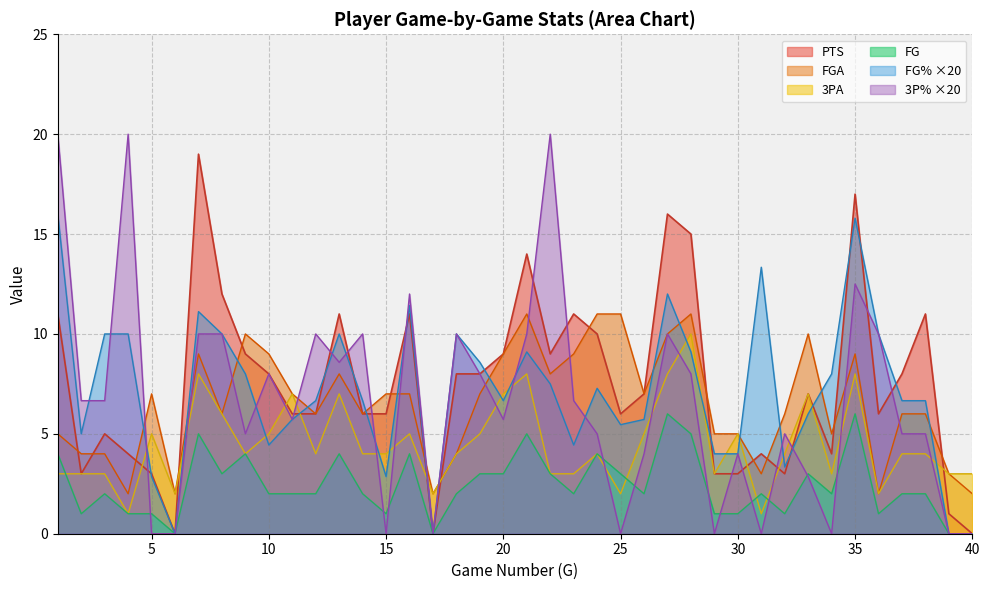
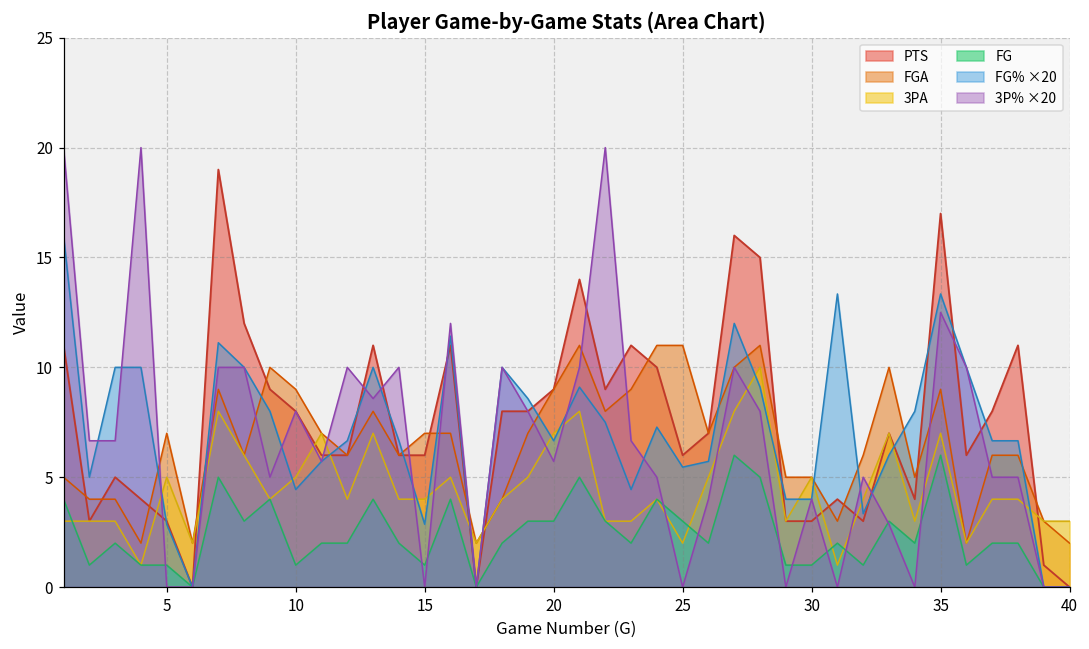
FG, 10: 2 -> 1
3PA, 35: 8 -> 7
FG% ×20, 35: 15.8 -> 13.3
